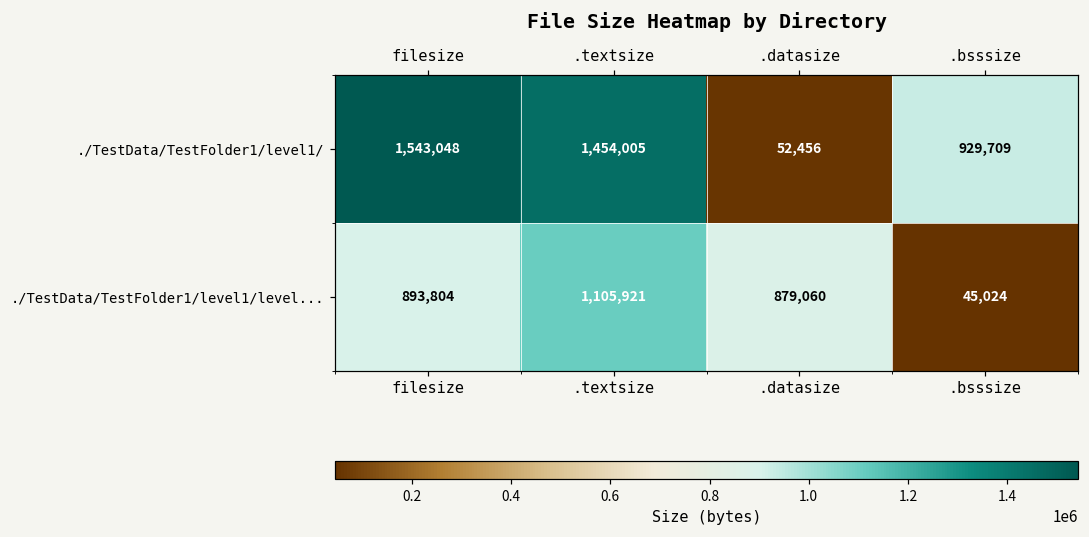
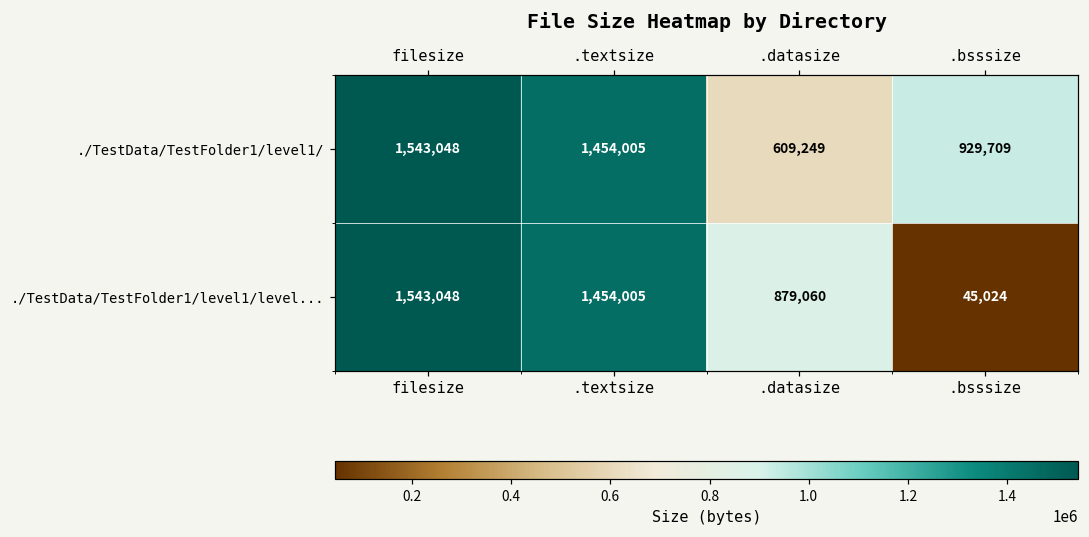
./TestData/TestFolder1/level1/, .datasize: 52,456 -> 609,249
./TestData/TestFolder1/level1/level..., filesize: 893,804 -> 1,543,048
./TestData/TestFolder1/level1/level..., .textsize: 1,105,921 -> 1,454,005
